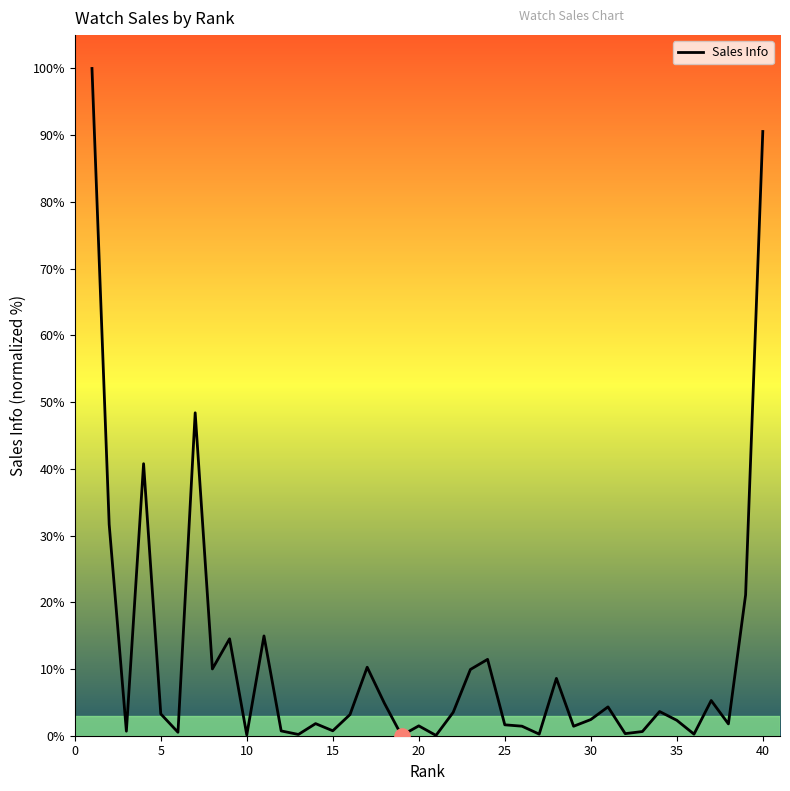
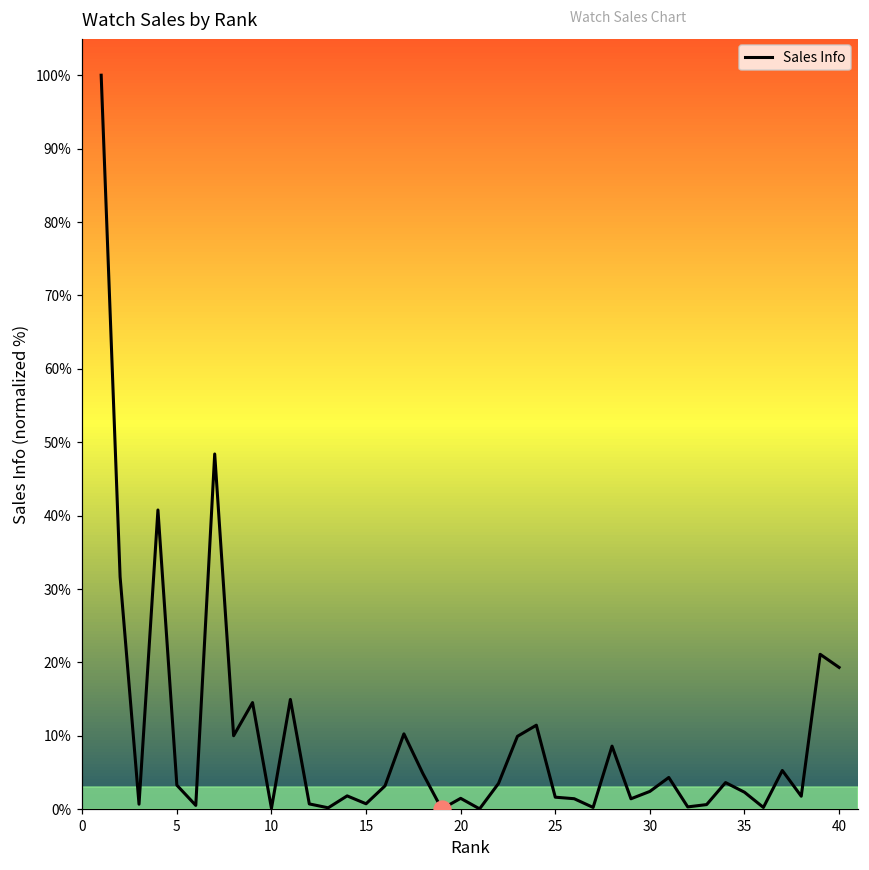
Sales Info, 40: 91% -> 19%
